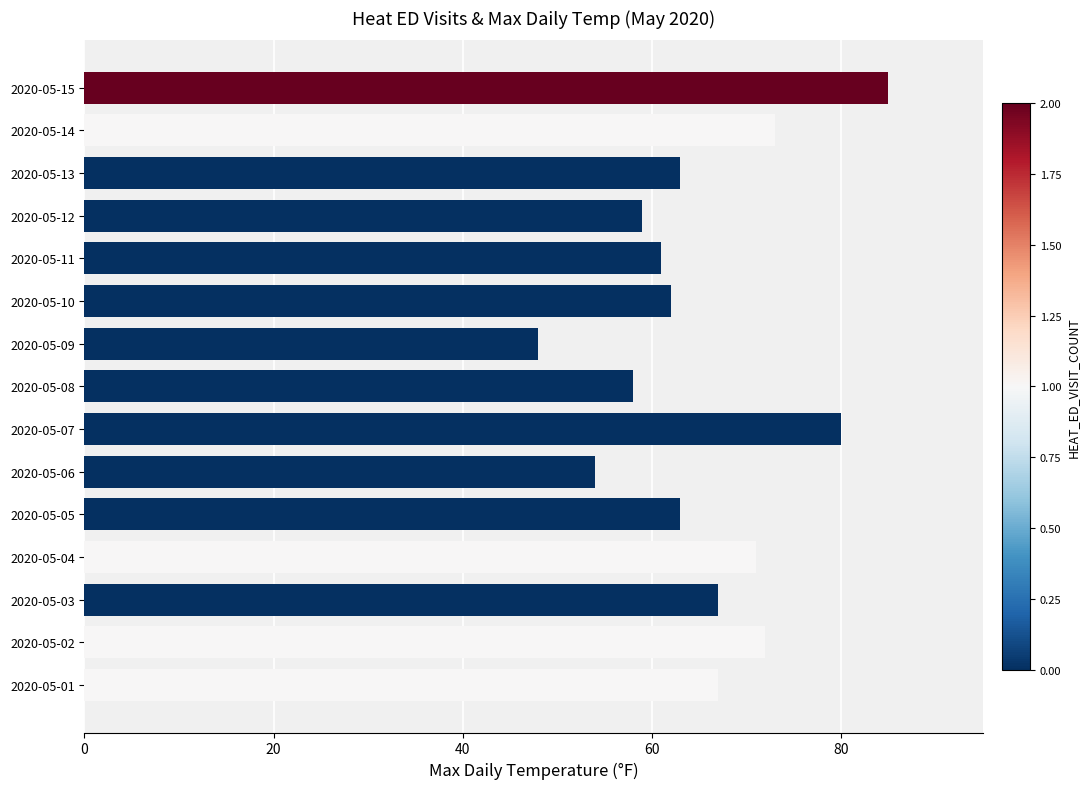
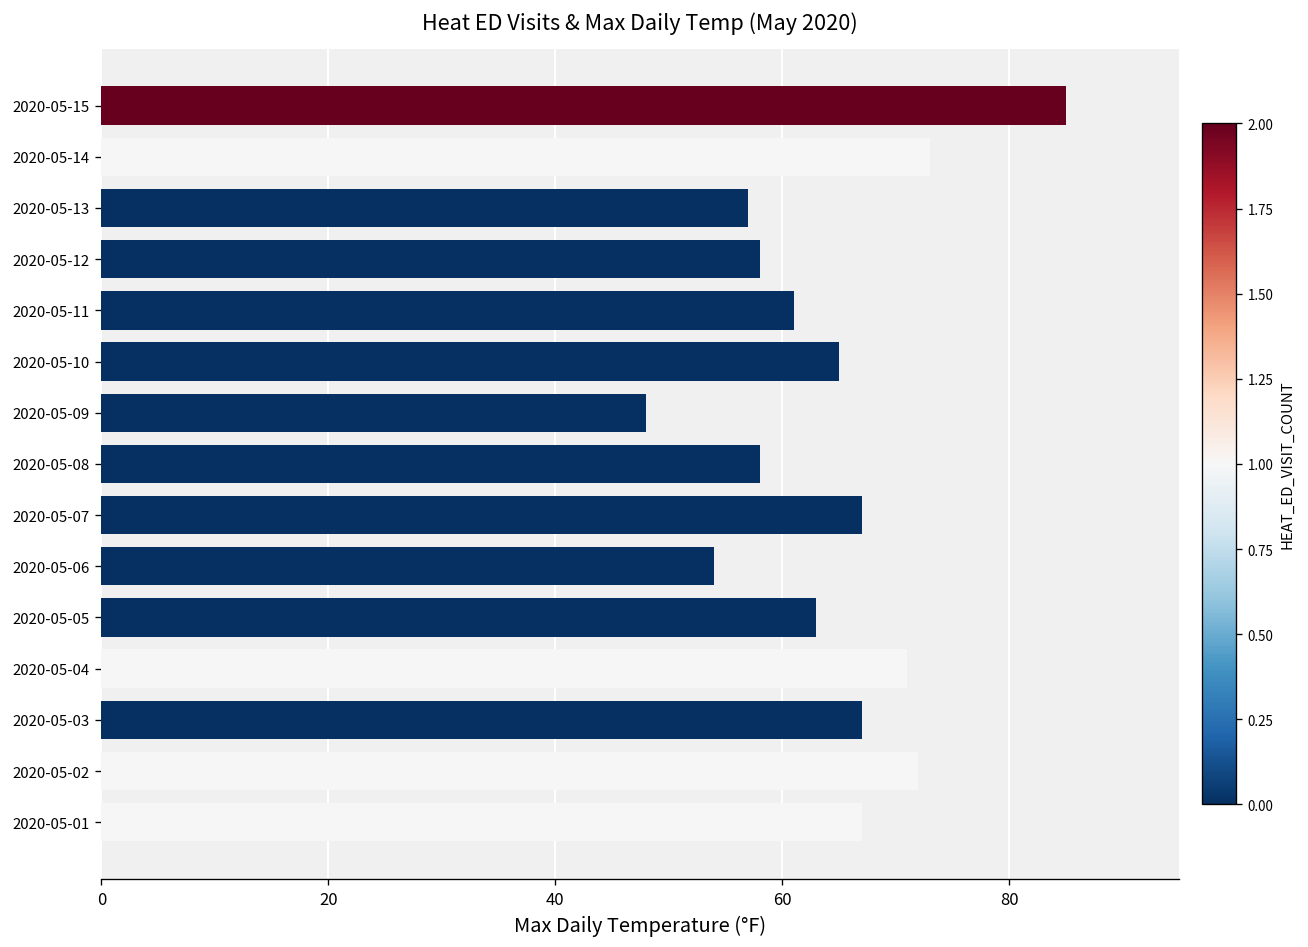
2020-05-13: 63 -> 57
2020-05-12: 59 -> 58
2020-05-10: 62 -> 65
2020-05-07: 80 -> 67
